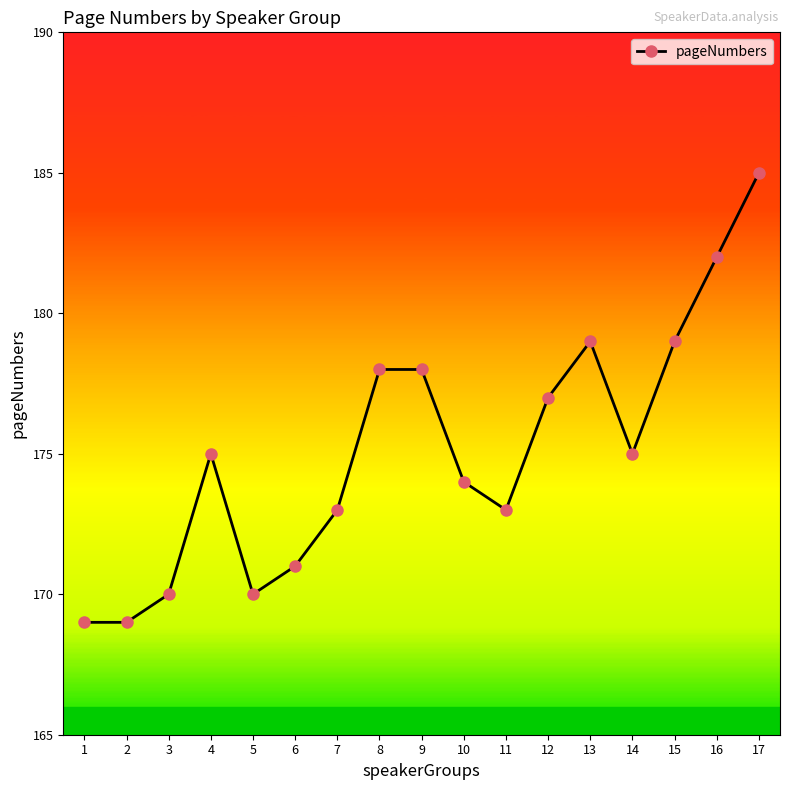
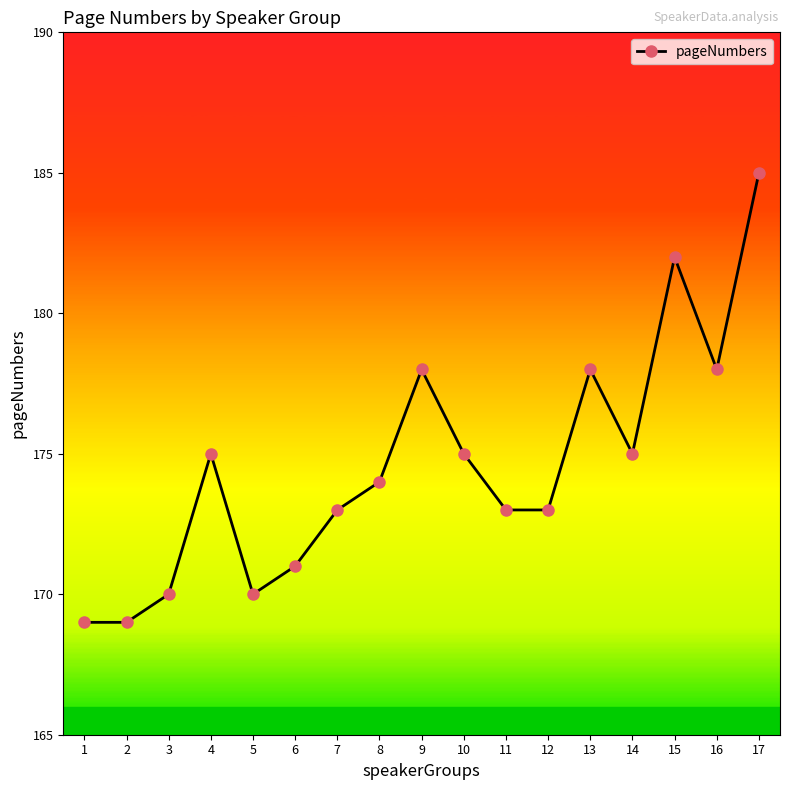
8: 178 -> 174
10: 174 -> 175
12: 177 -> 173
13: 179 -> 178
15: 179 -> 182
16: 182 -> 178
